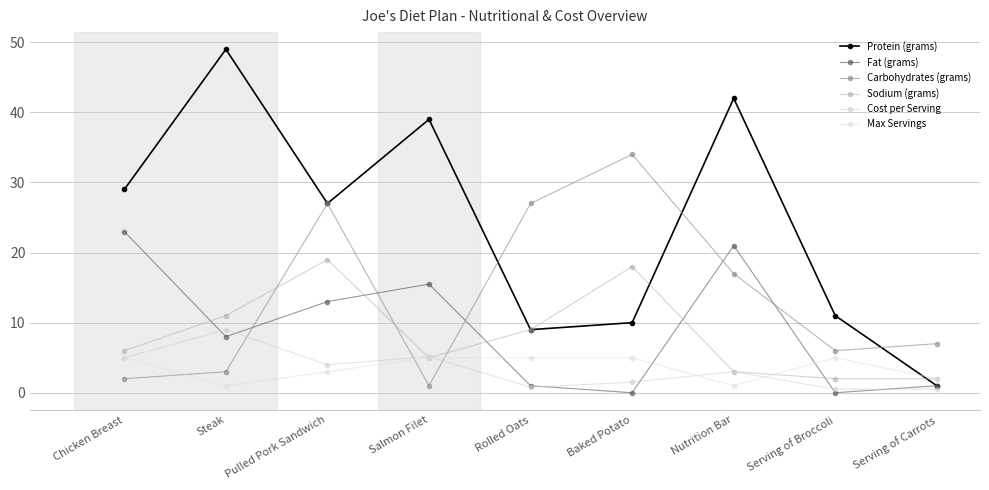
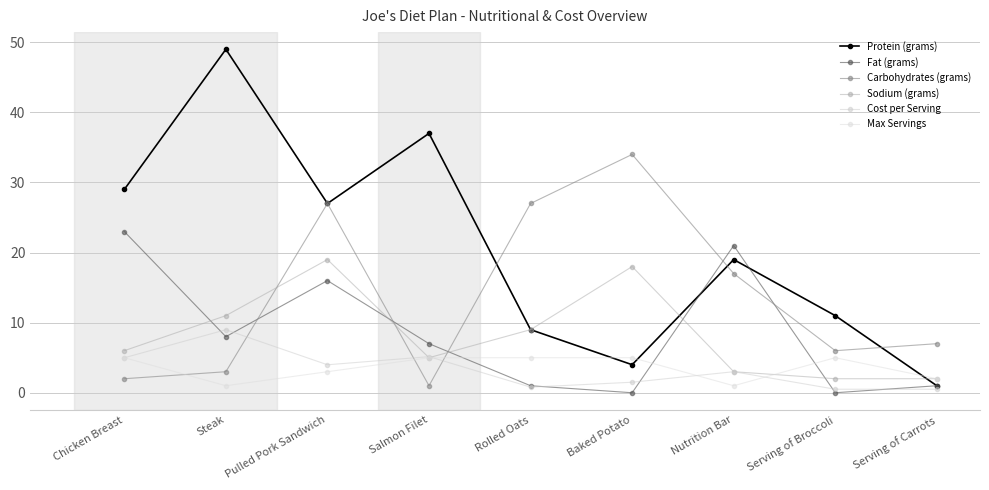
Fat (grams), Pulled Pork Sandwich: 13 -> 16
Protein (grams), Salmon Filet: 39 -> 37
Fat (grams), Salmon Filet: 16 -> 7
Protein (grams), Baked Potato: 10 -> 4
Protein (grams), Nutrition Bar: 42 -> 19
